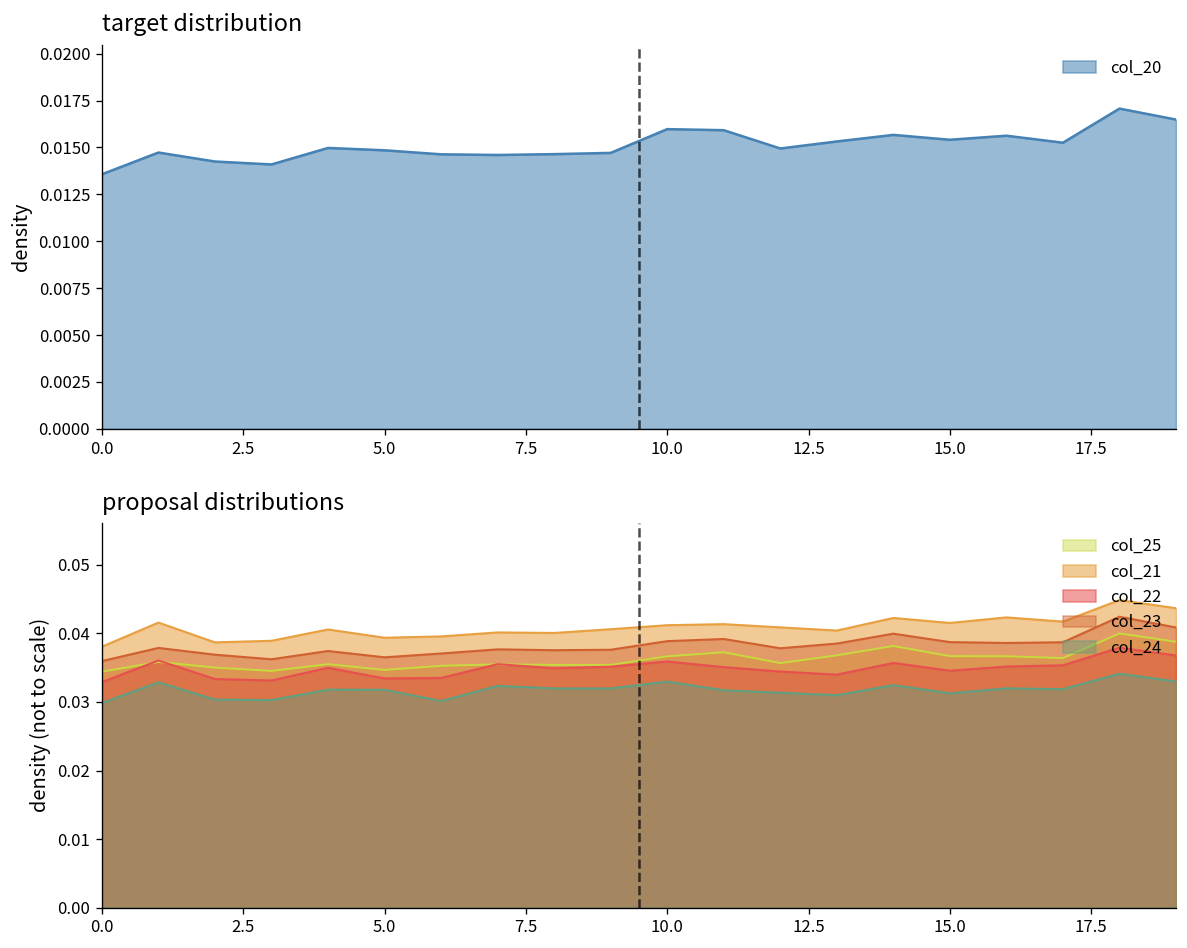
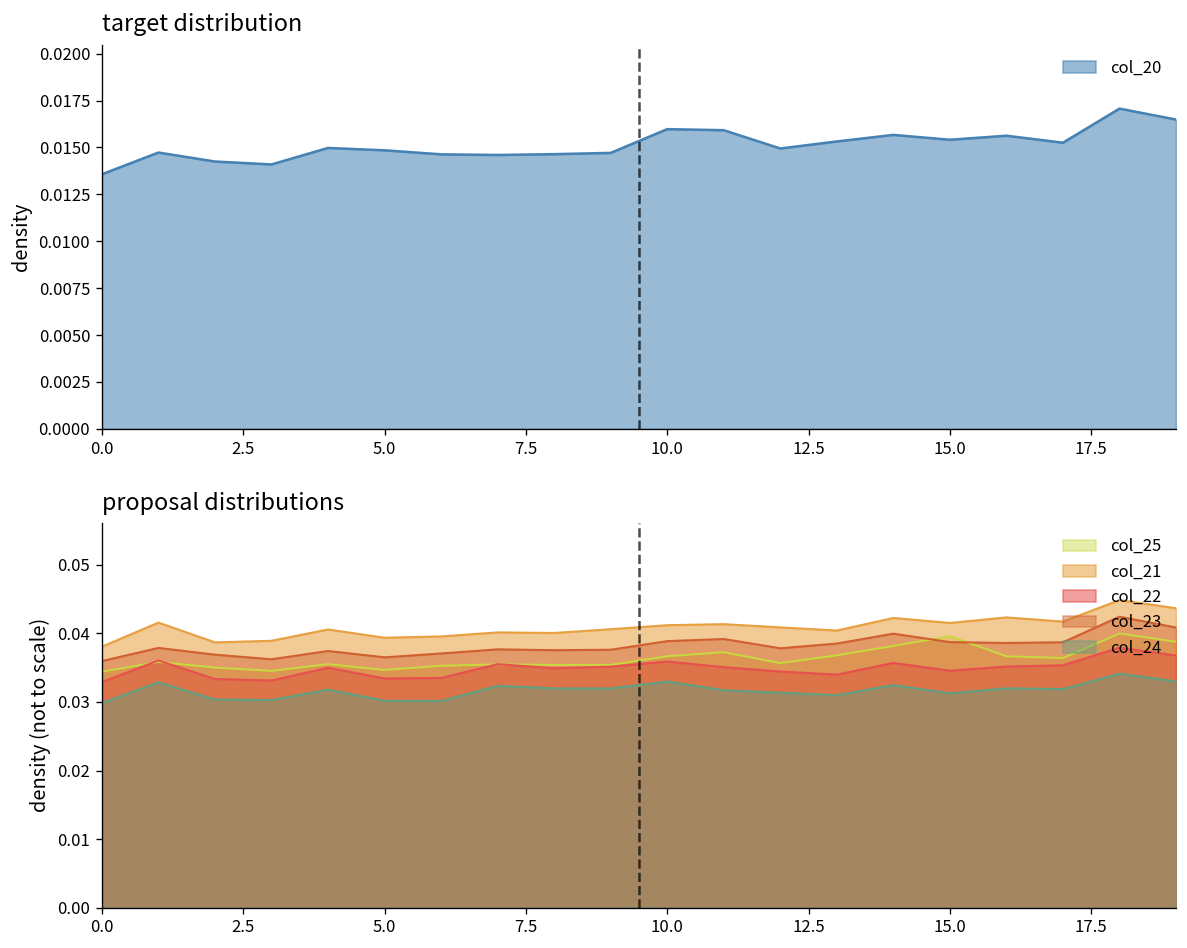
proposal distributions, col_24, 5.0: 0.032 -> 0.030
proposal distributions, col_25, 15.0: 0.037 -> 0.040
